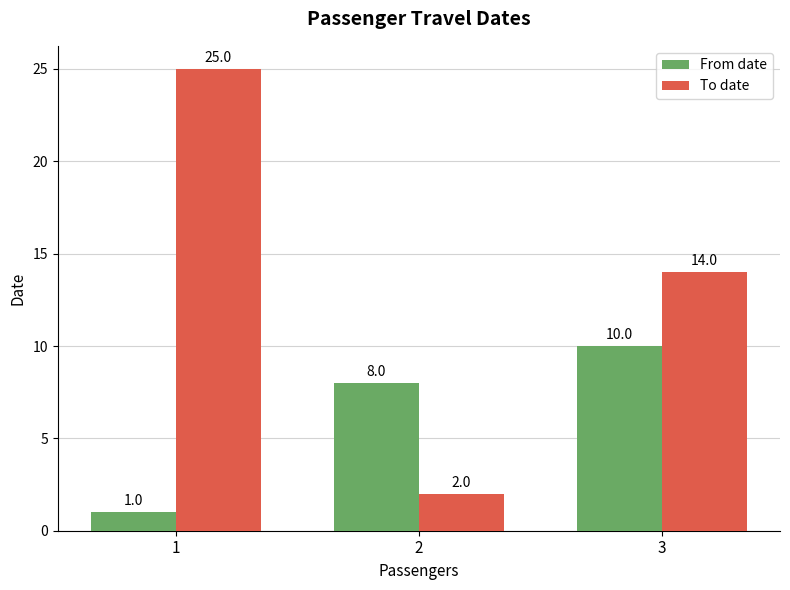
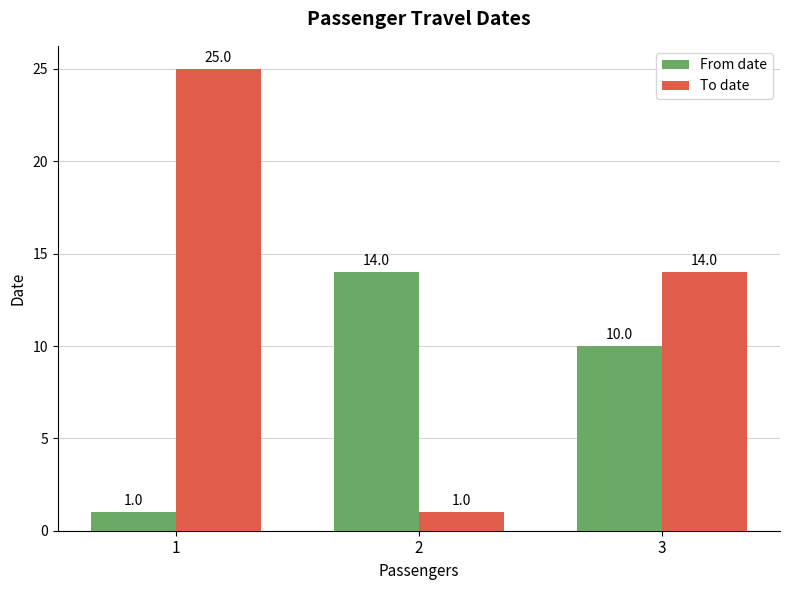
From date, 2: 8.0 -> 14.0
To date, 2: 2.0 -> 1.0
